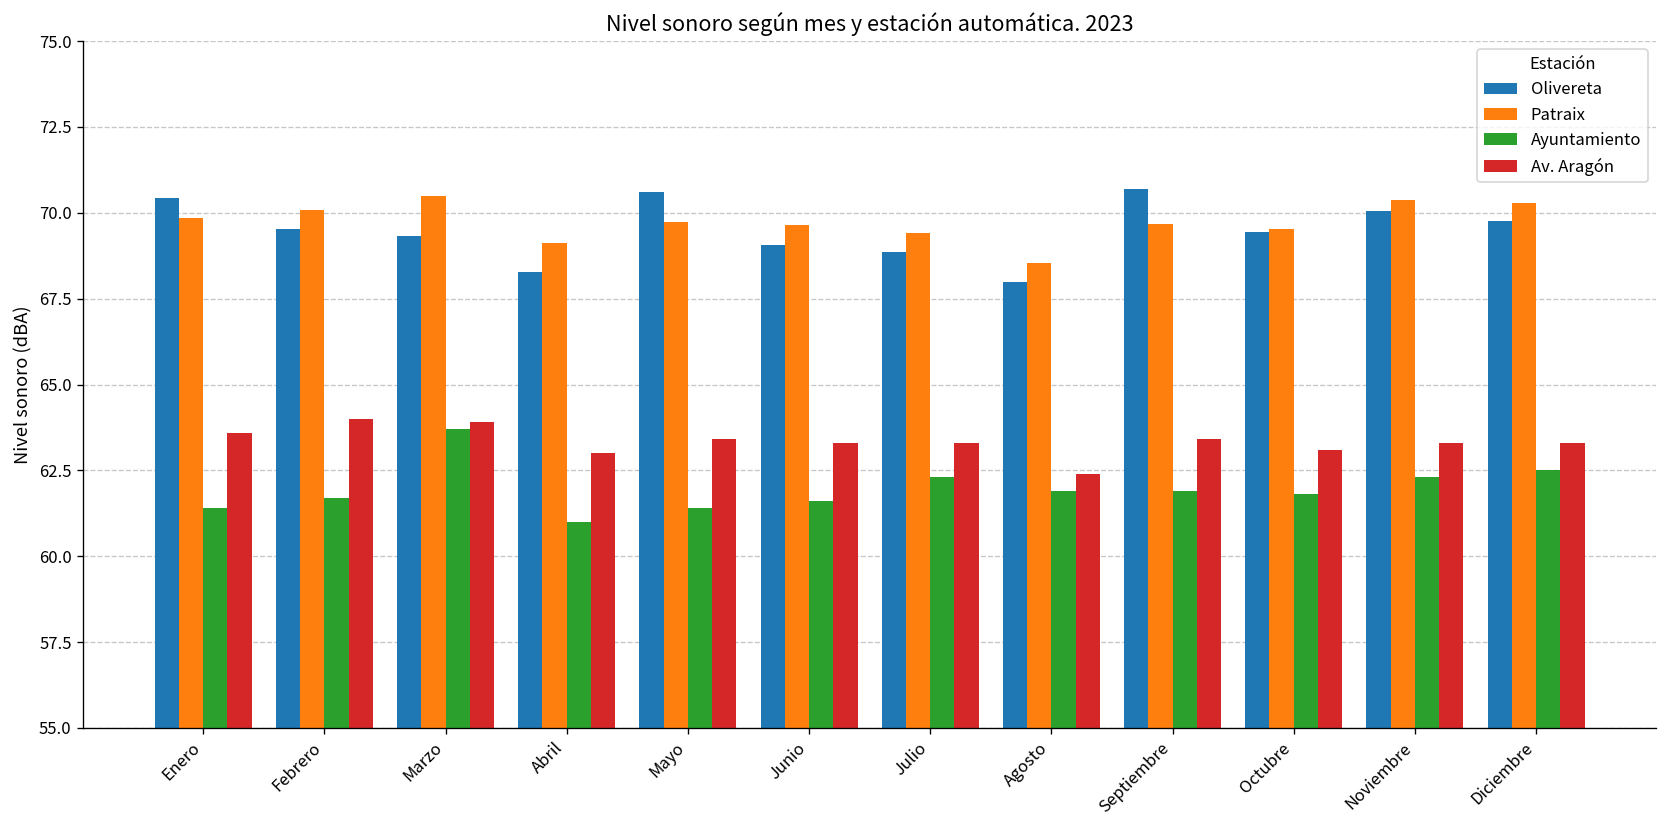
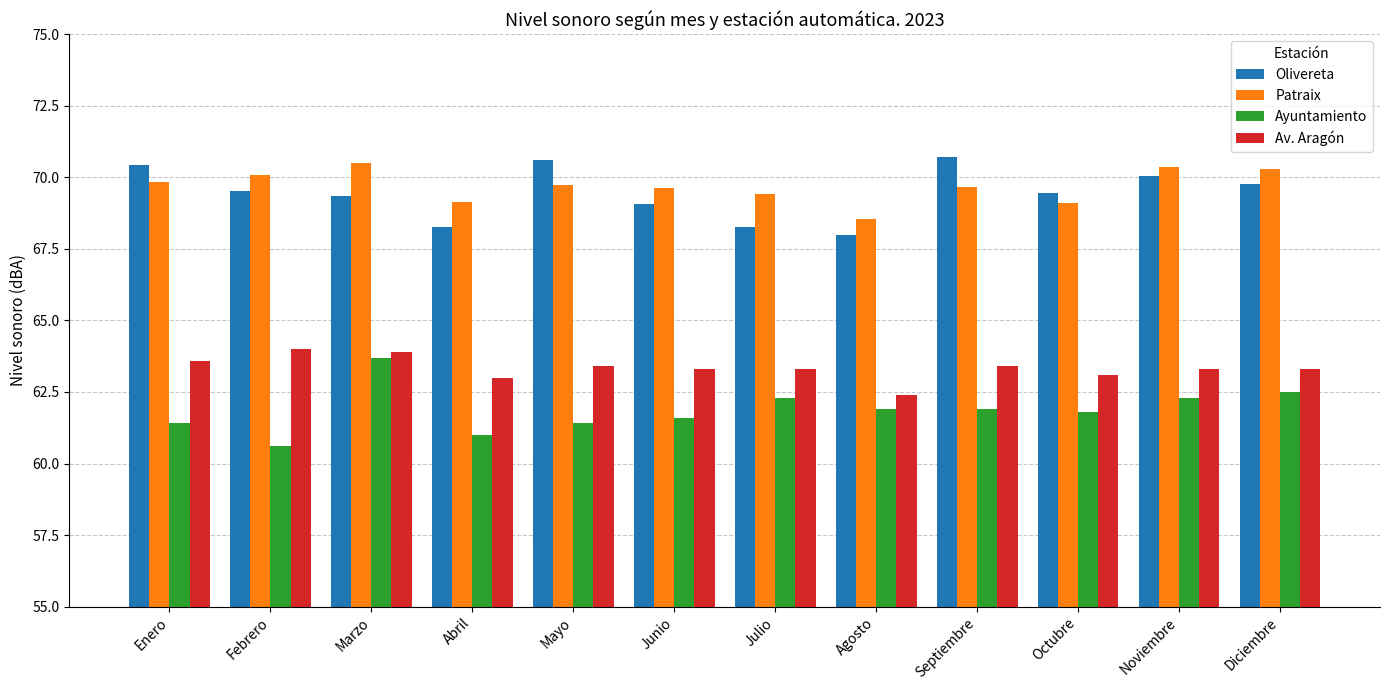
Ayuntamiento, Febrero: 61.7 -> 60.6
Olivereta, Julio: 68.9 -> 68.3
Patraix, Octubre: 69.5 -> 69.1
